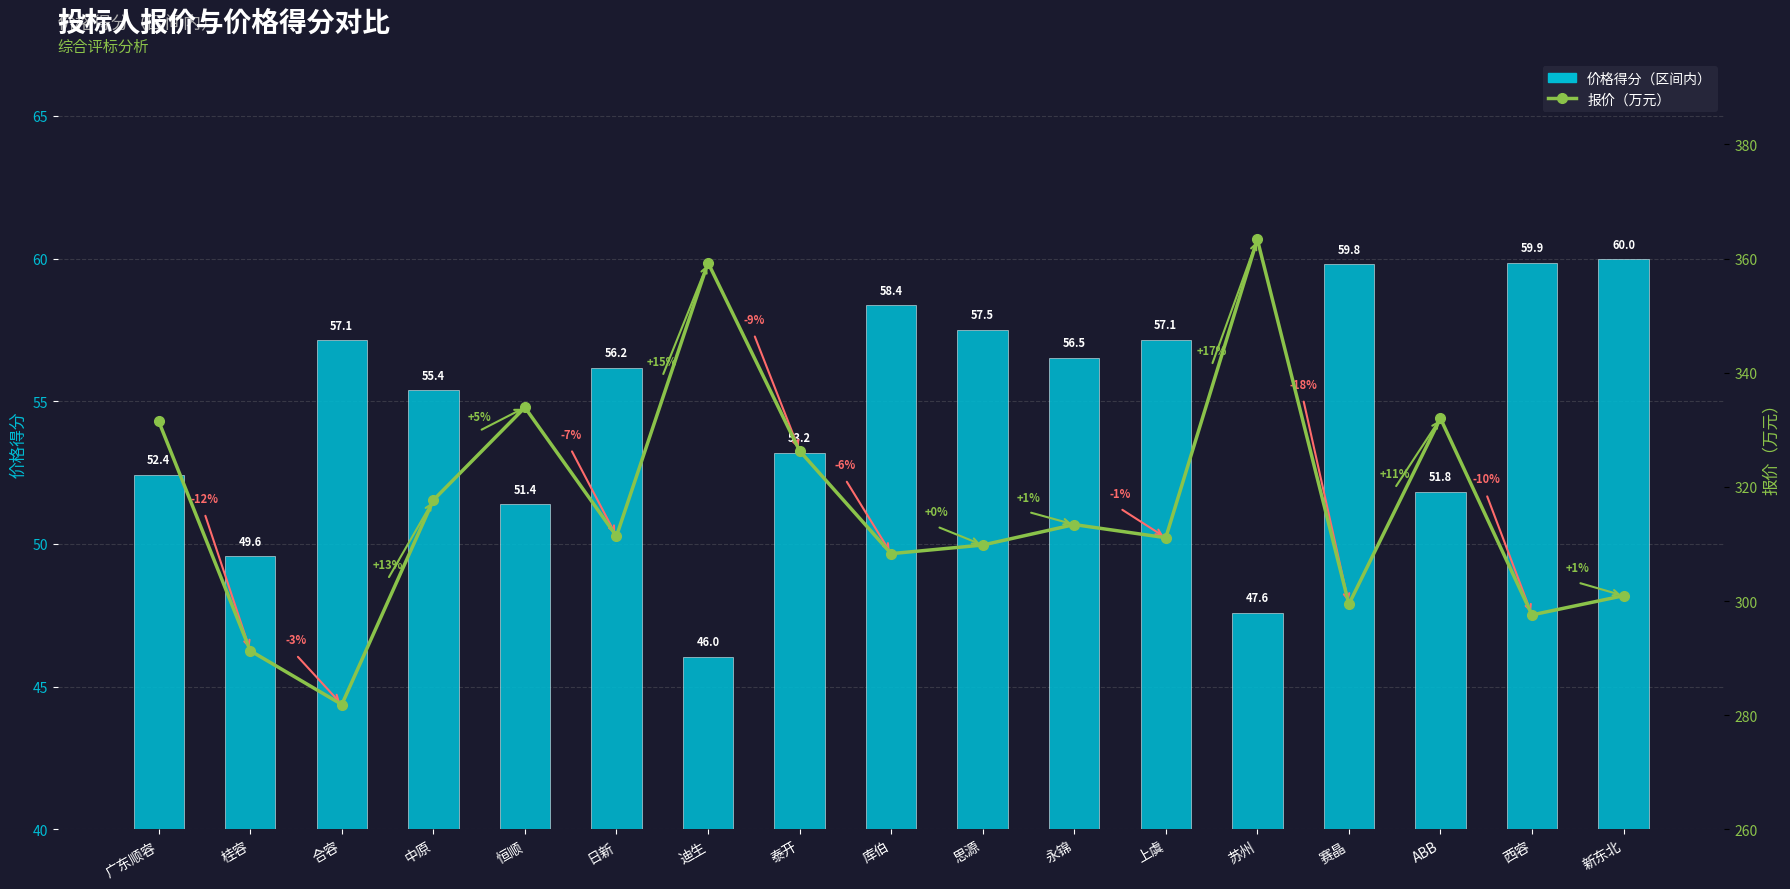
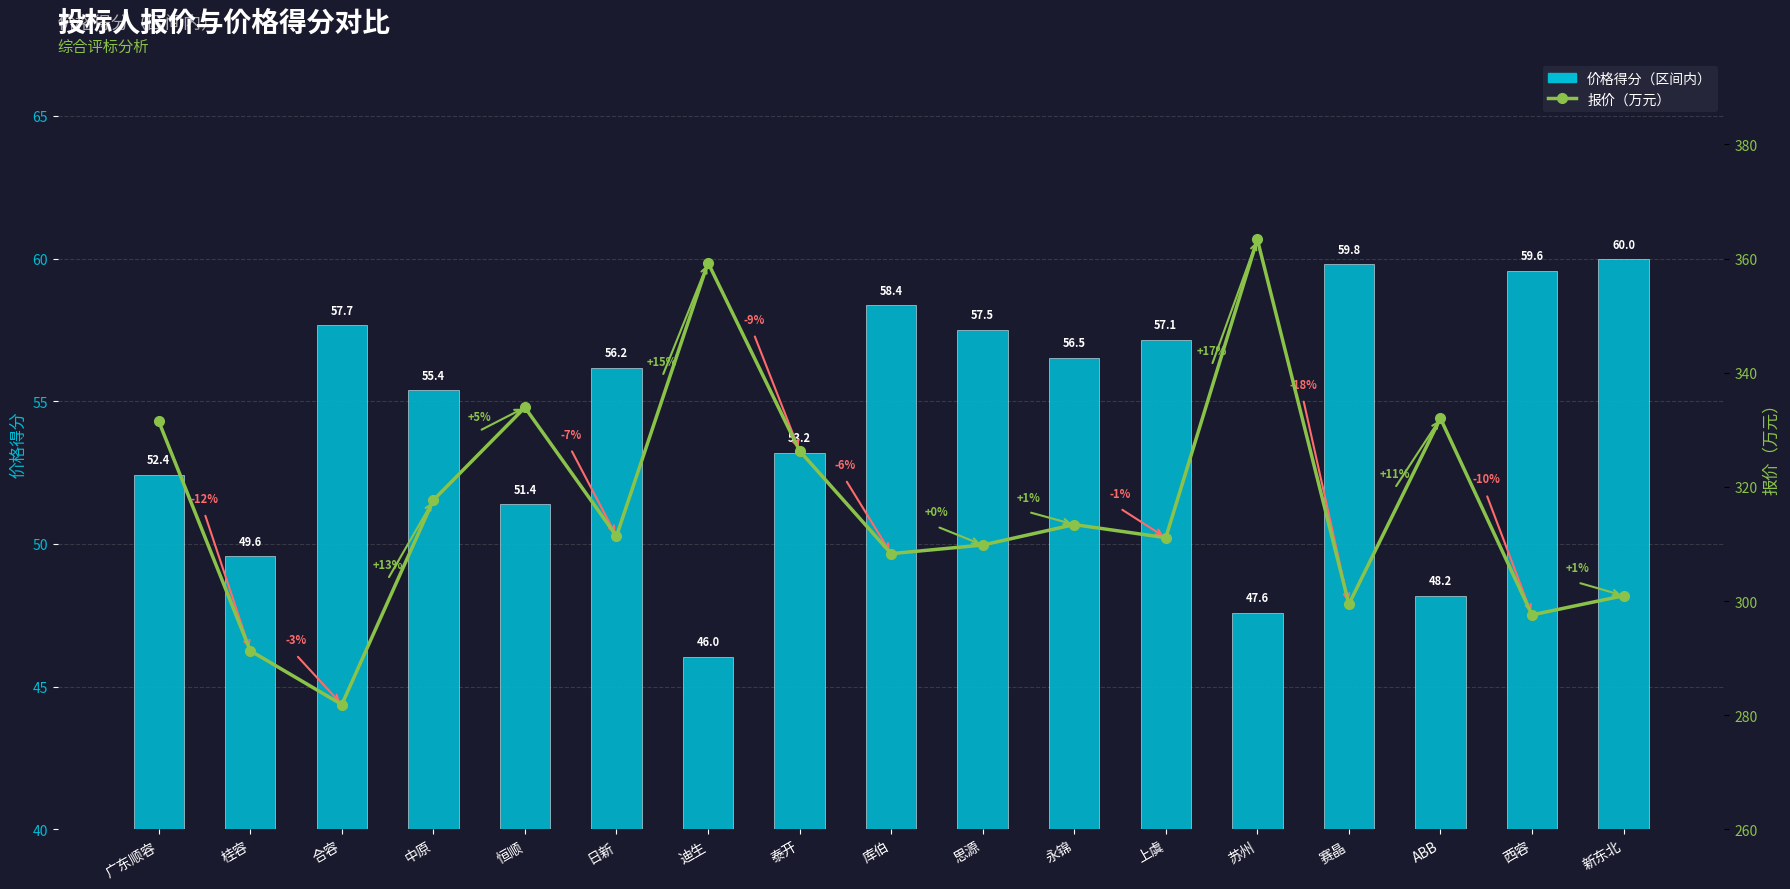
价格得分（区间内）, 合容: 57.1 -> 57.7
价格得分（区间内）, ABB: 51.8 -> 48.2
价格得分（区间内）, 西容: 59.9 -> 59.6
